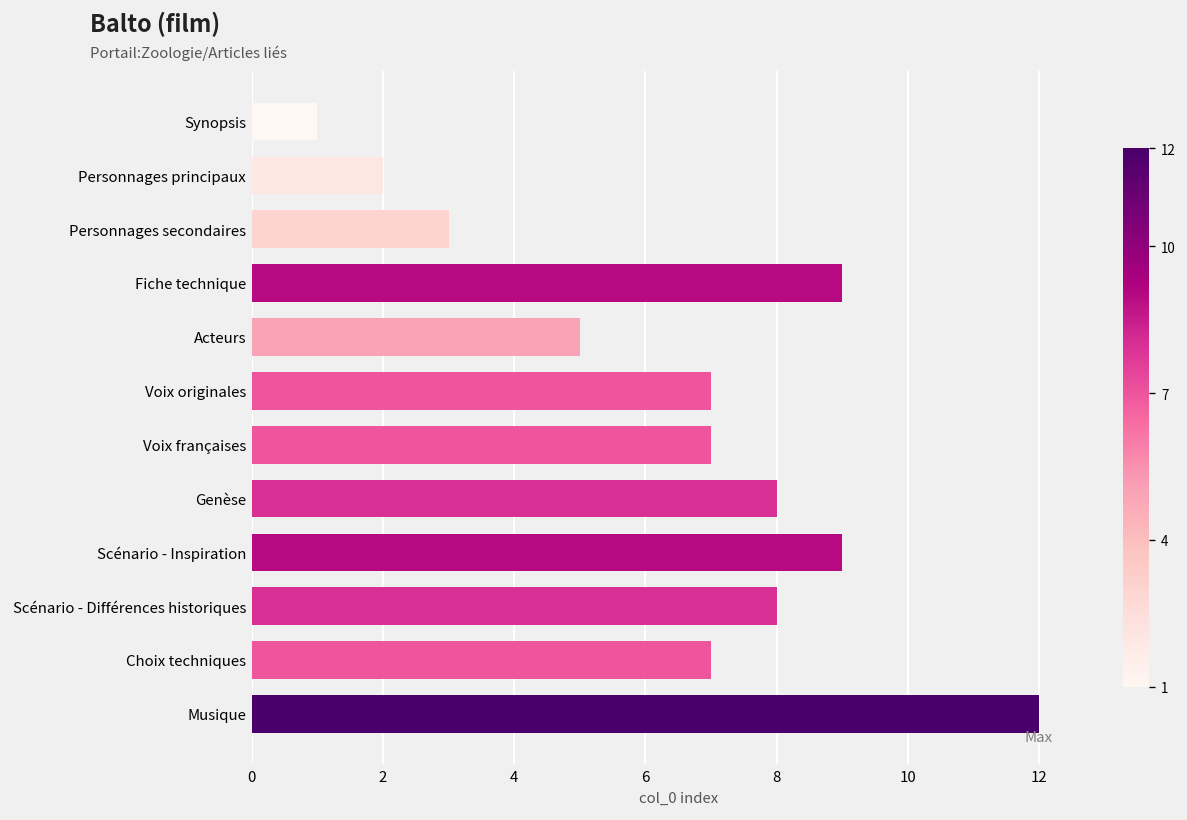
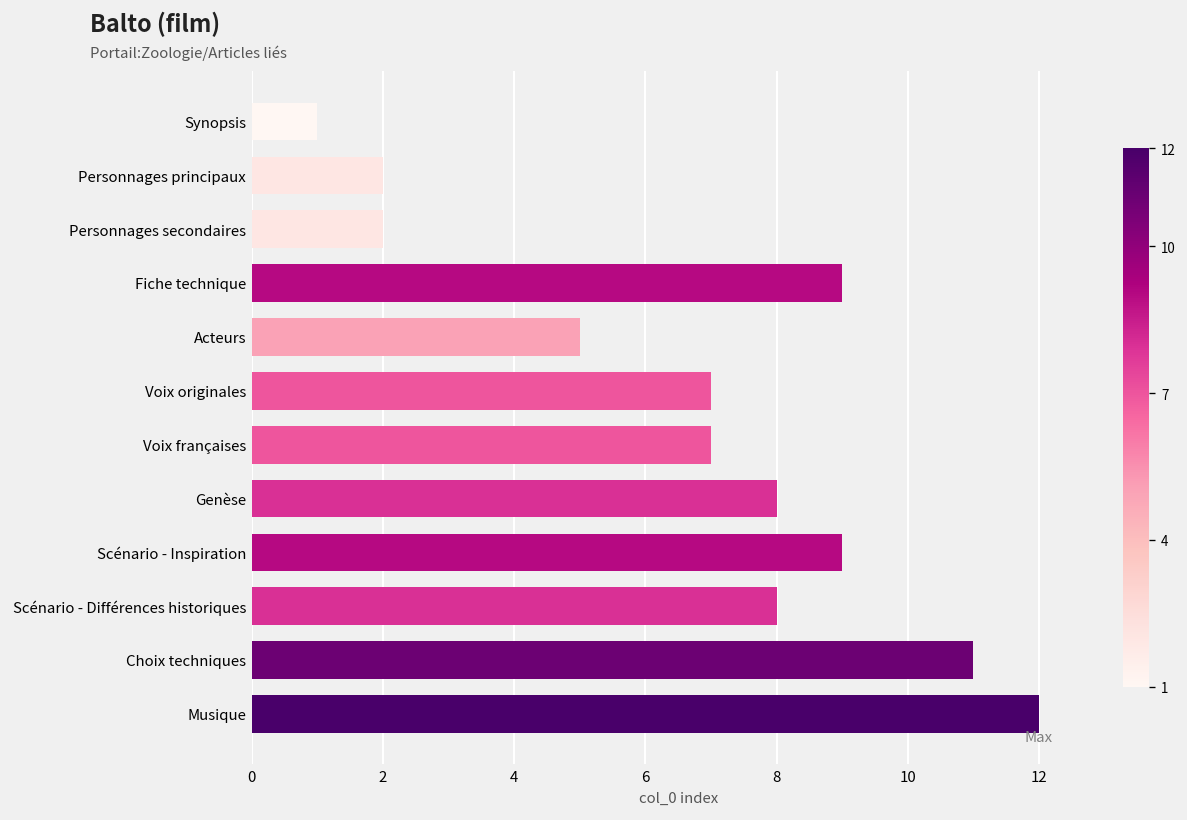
Personnages secondaires: 3 -> 2
Choix techniques: 7 -> 11
